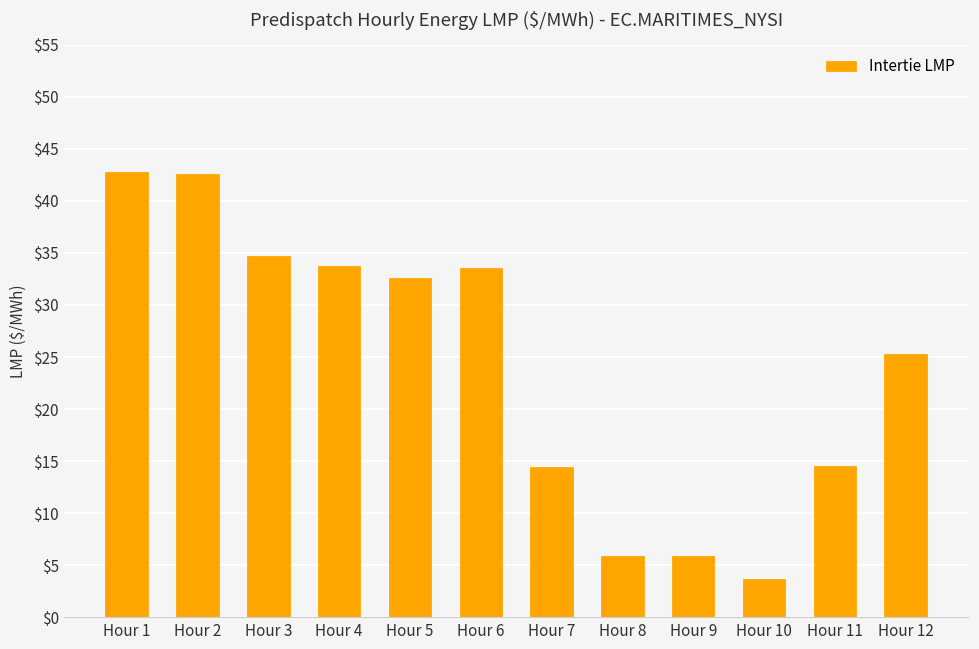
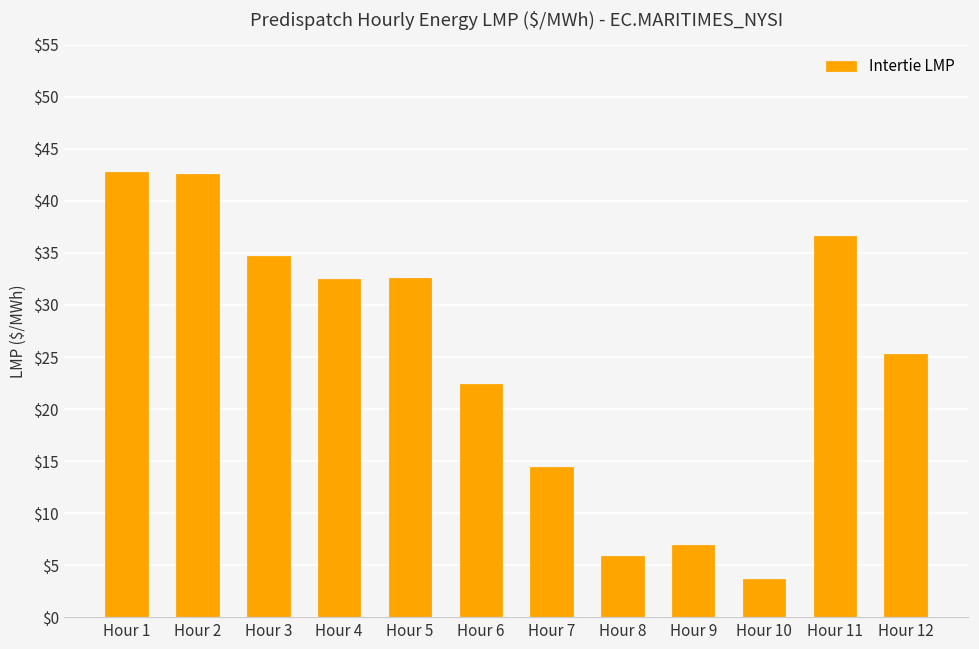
Hour 4: $34 -> $33
Hour 6: $34 -> $22
Hour 9: $6 -> $7
Hour 11: $15 -> $37
